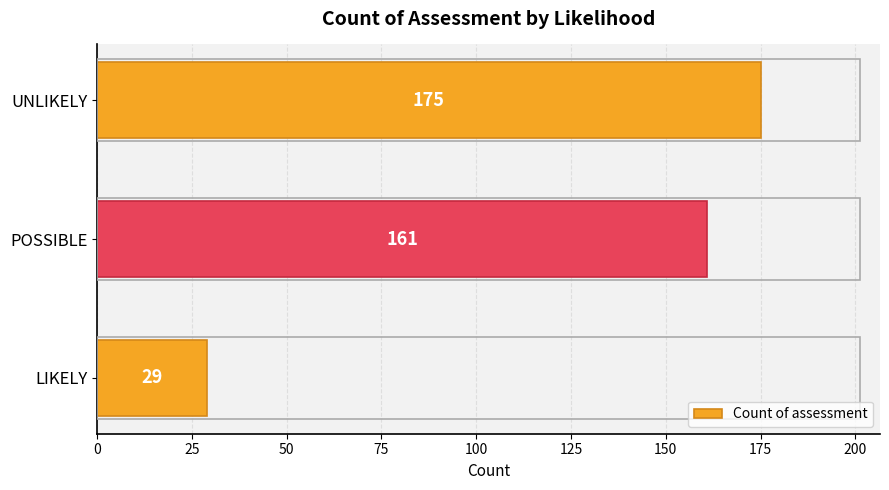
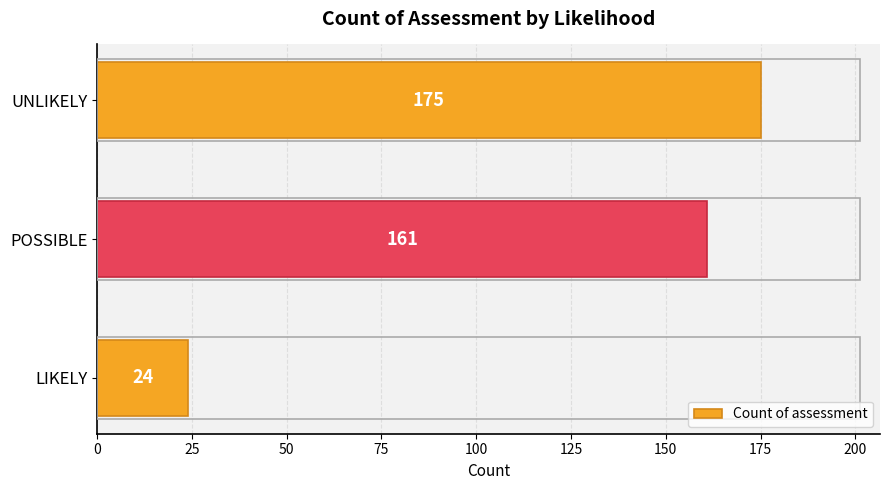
LIKELY: 29 -> 24
